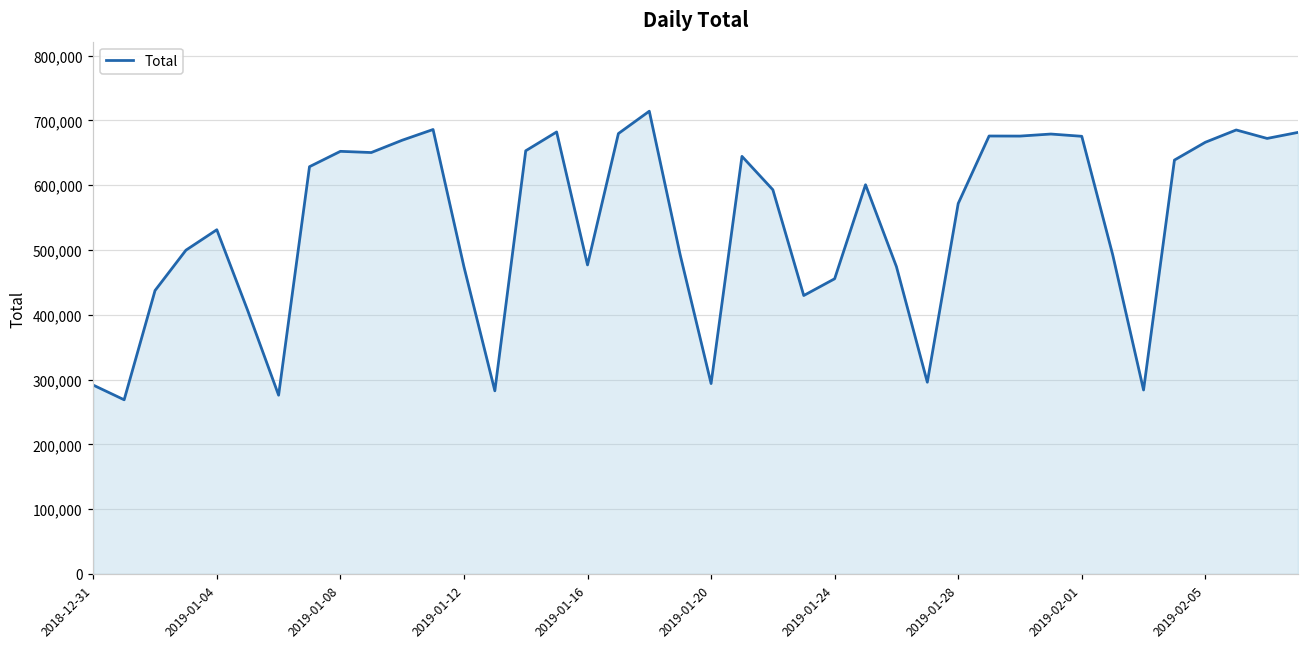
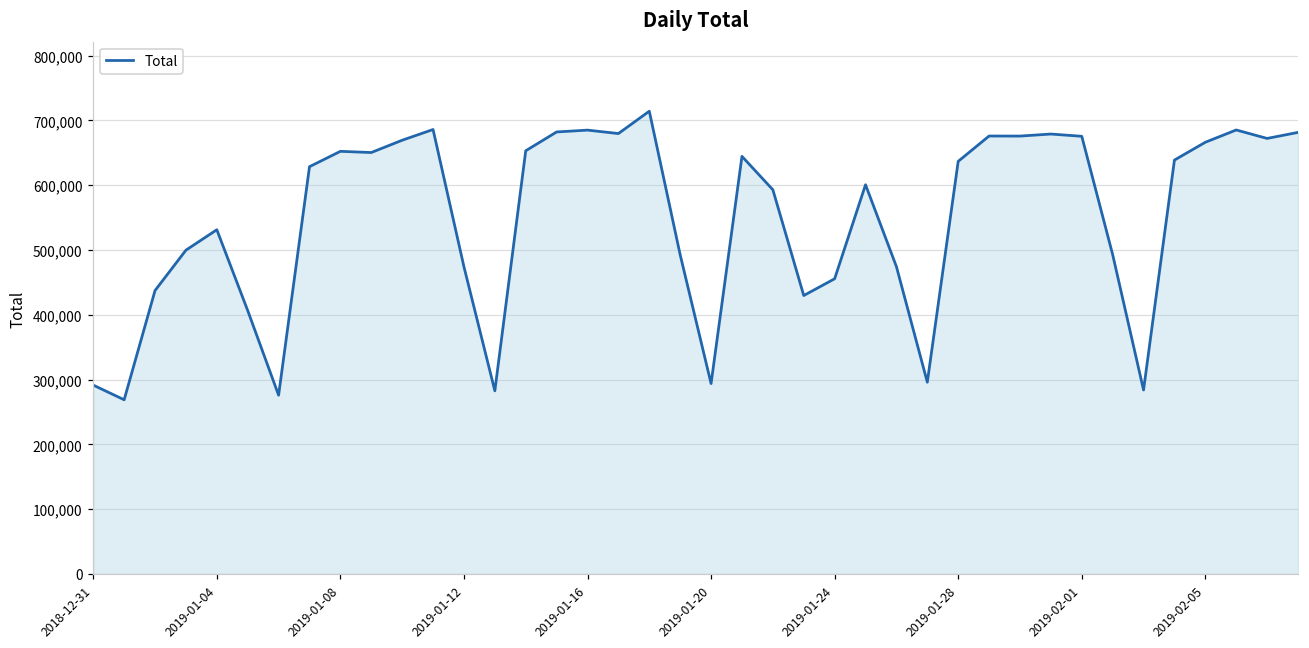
2019-01-16: 480,000 -> 690,000
2019-01-28: 570,000 -> 640,000
